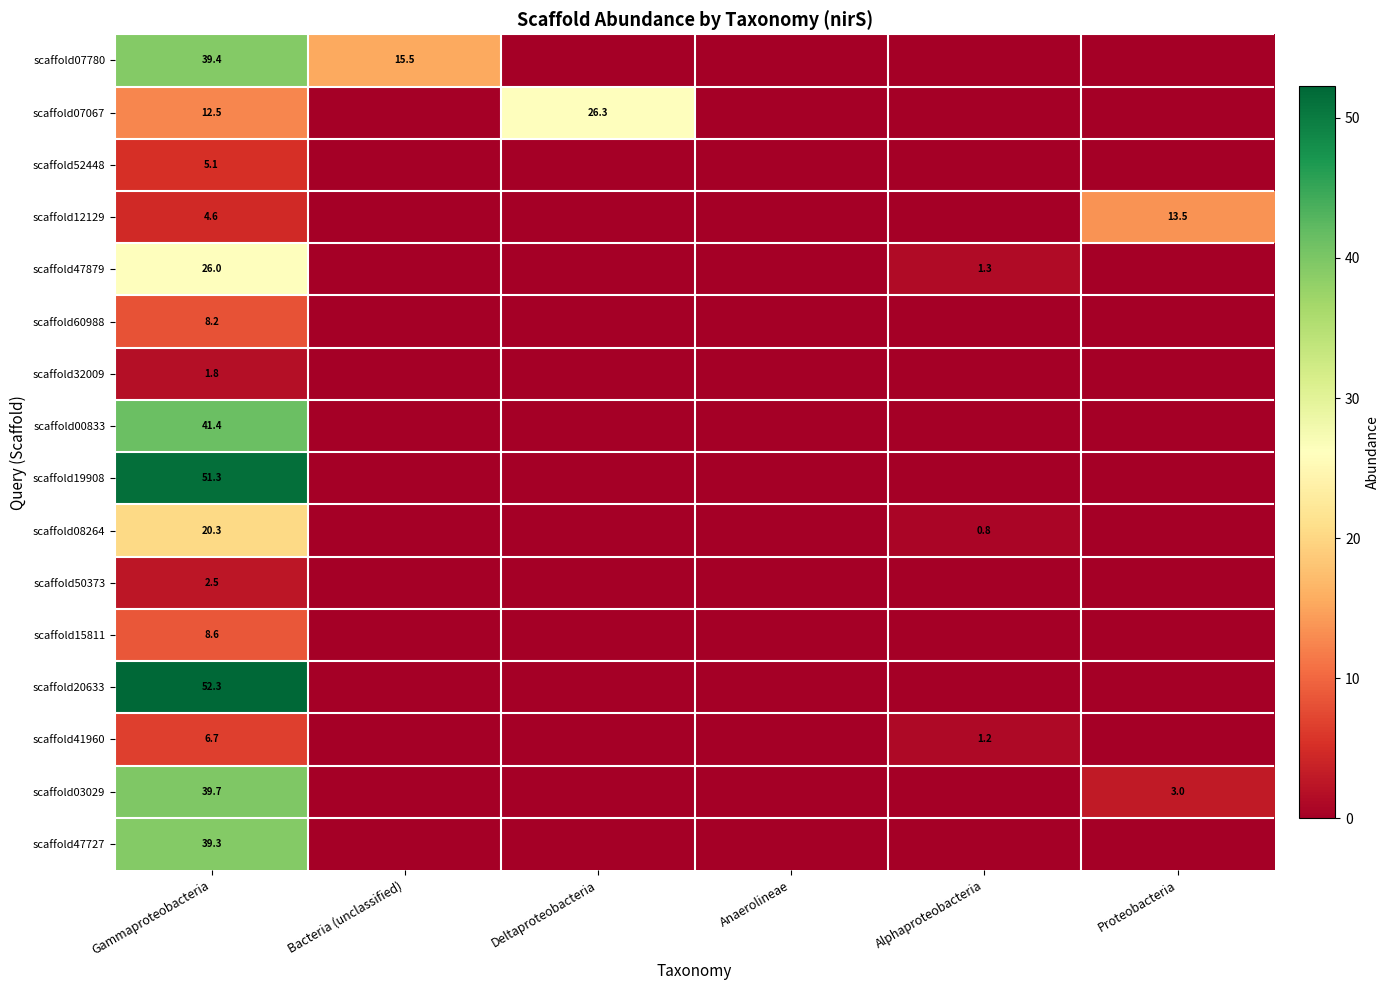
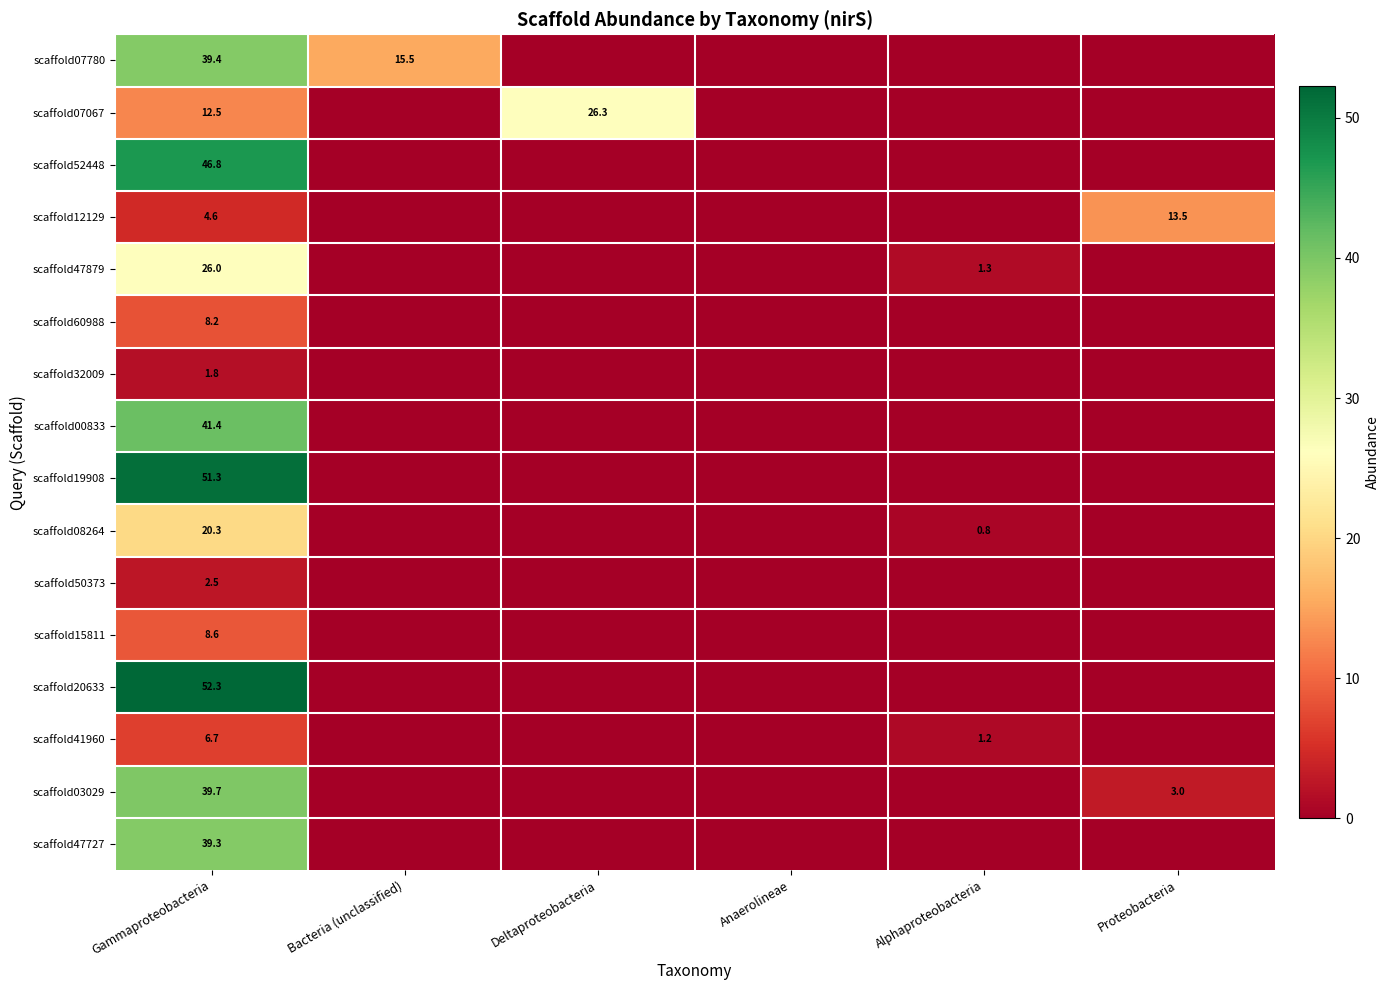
scaffold52448, Gammaproteobacteria: 5.1 -> 46.8
